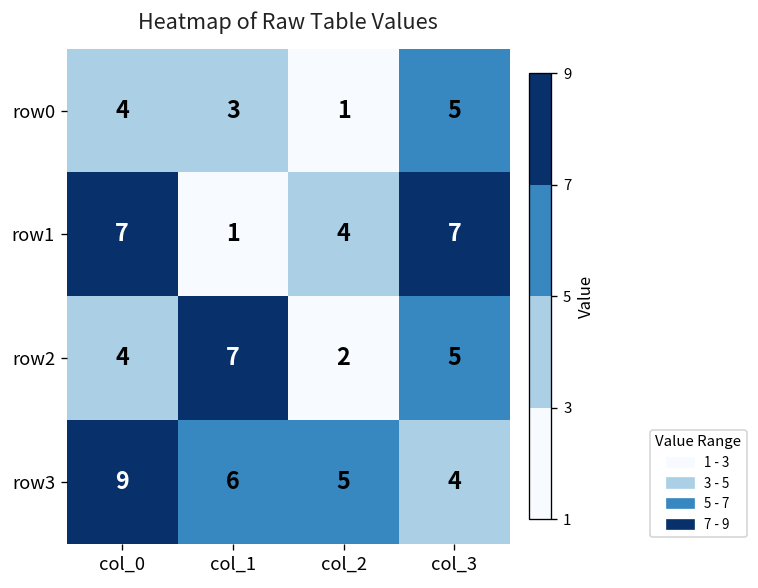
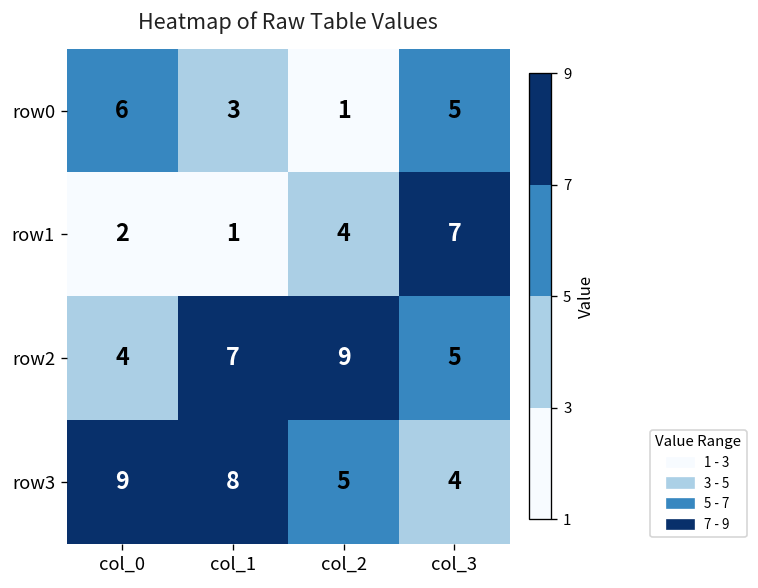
row0, col_0: 4 -> 6
row1, col_0: 7 -> 2
row2, col_2: 2 -> 9
row3, col_1: 6 -> 8
